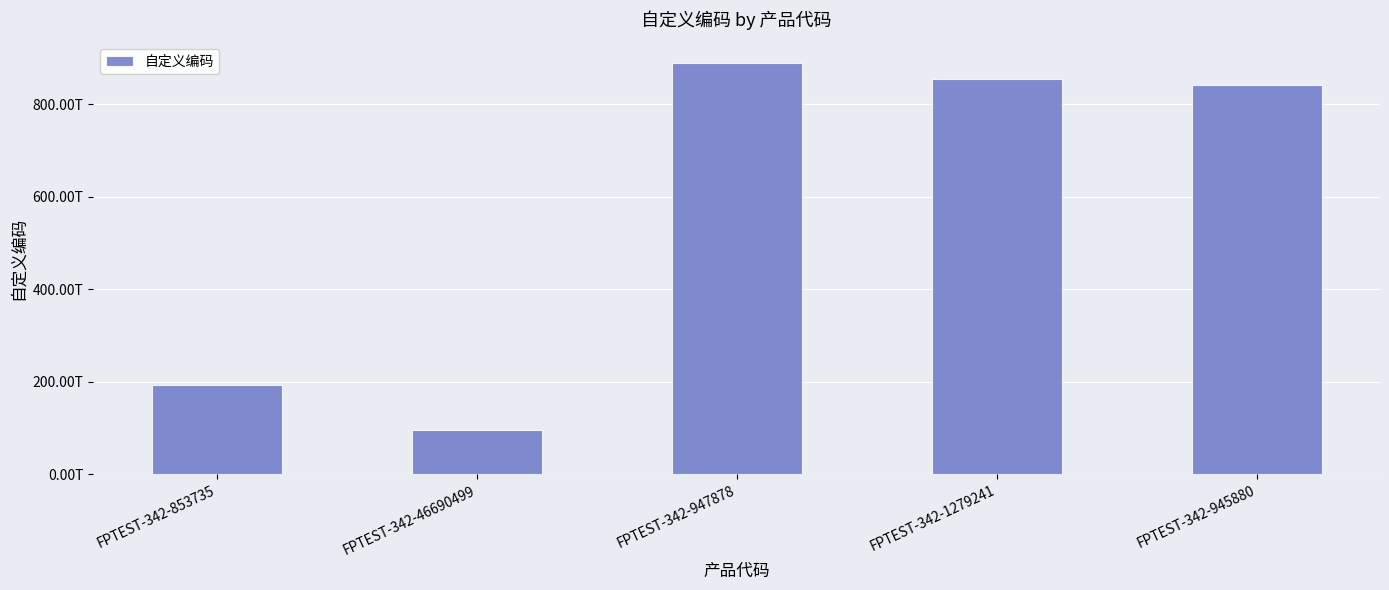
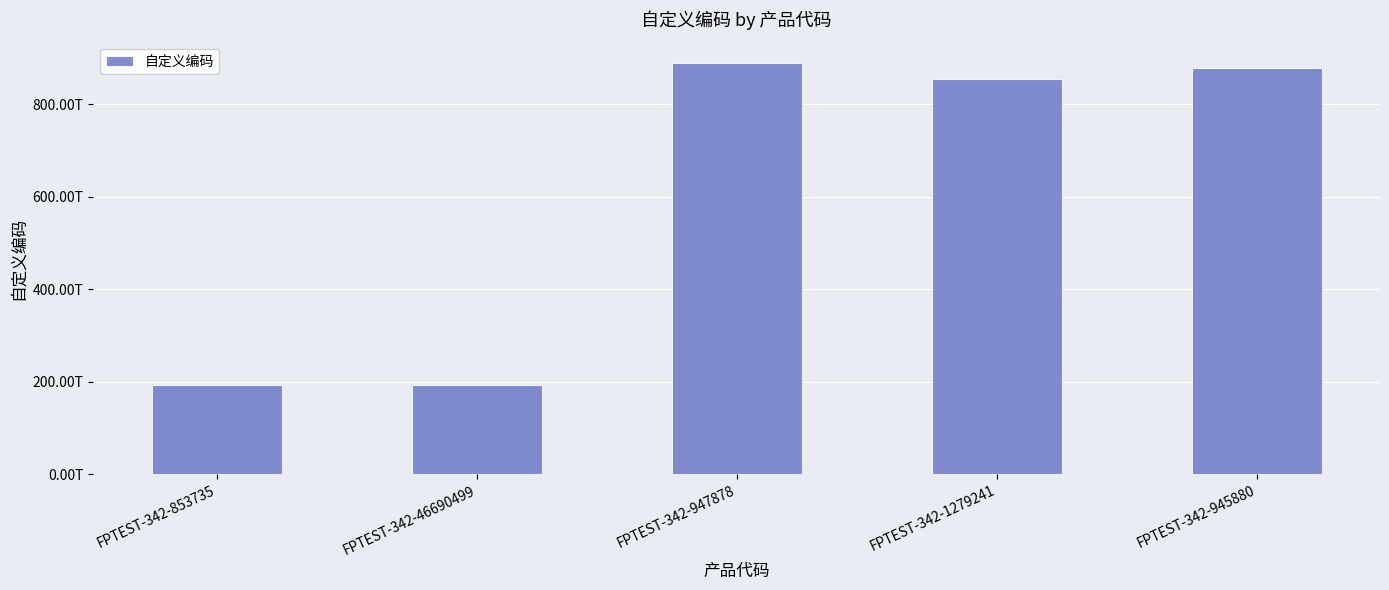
FPTEST-342-46690499: 100T -> 190T
FPTEST-342-945880: 840T -> 880T
